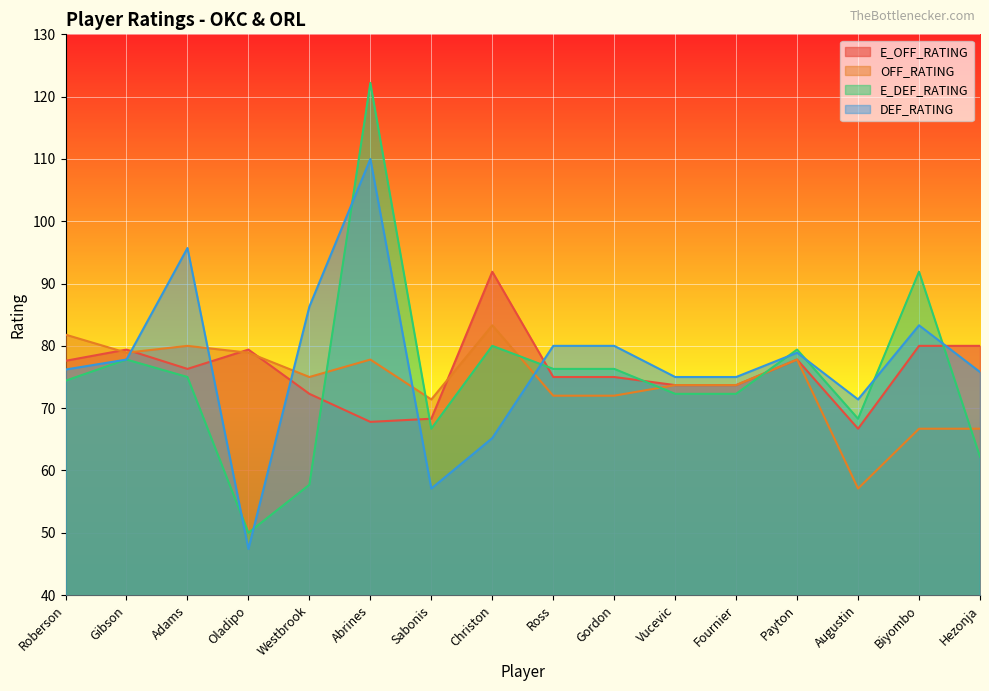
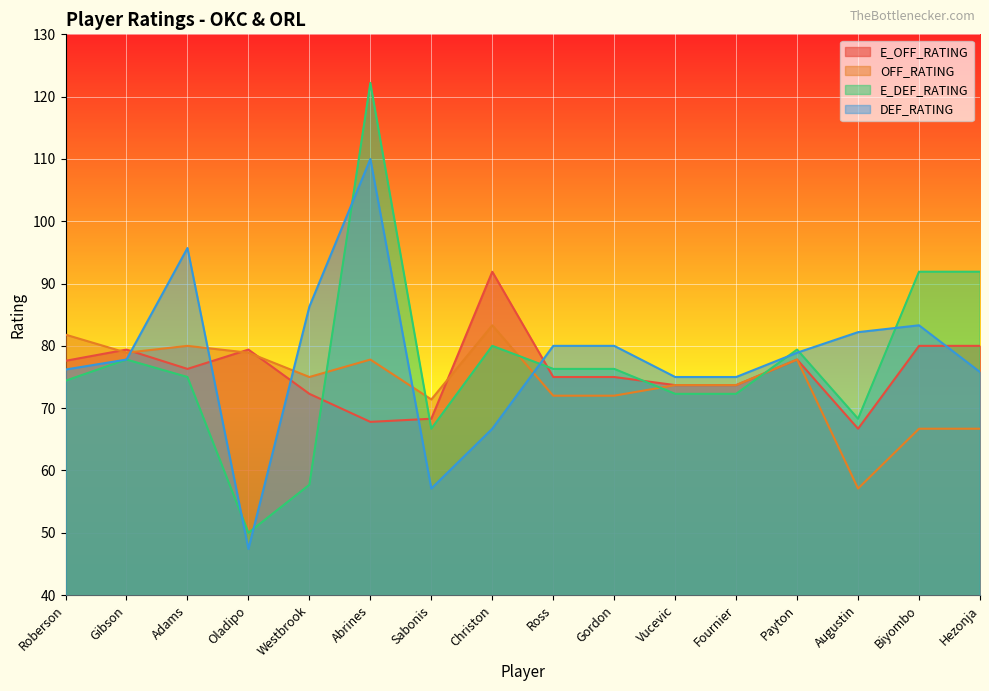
DEF_RATING, Christon: 65 -> 67
DEF_RATING, Augustin: 71 -> 82
E_DEF_RATING, Hezonja: 62 -> 92
